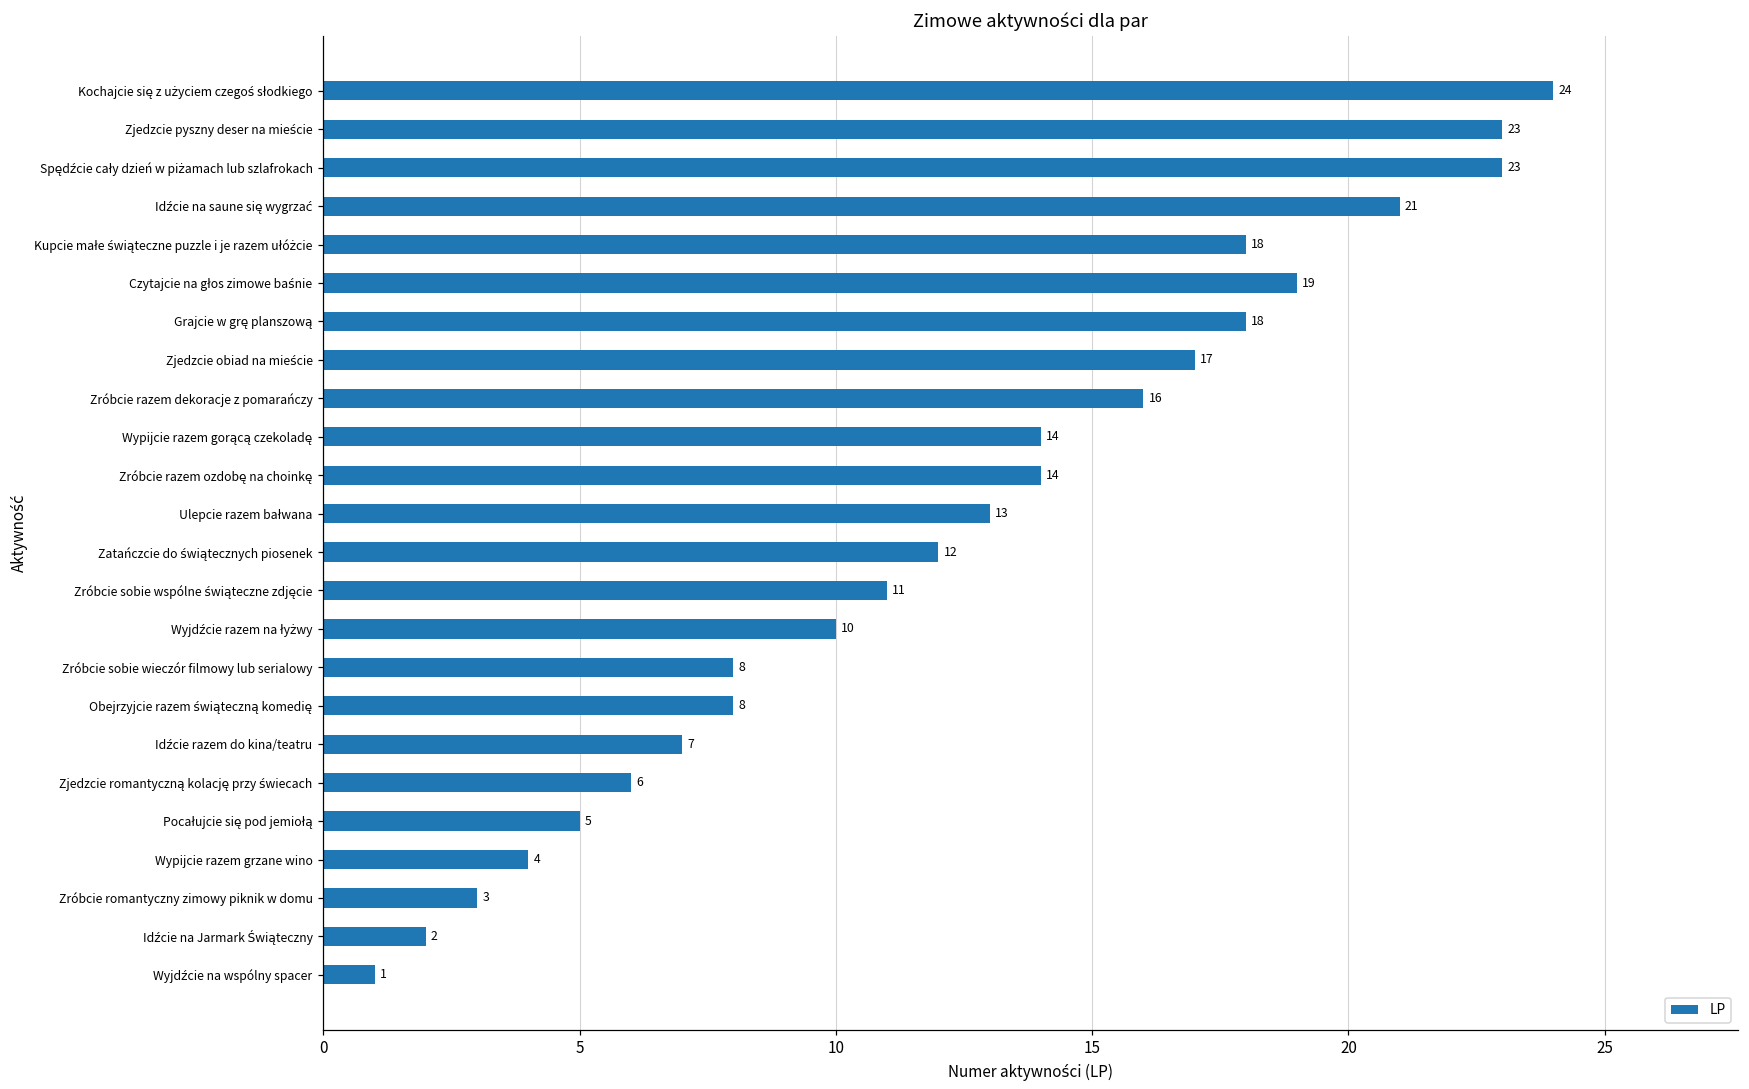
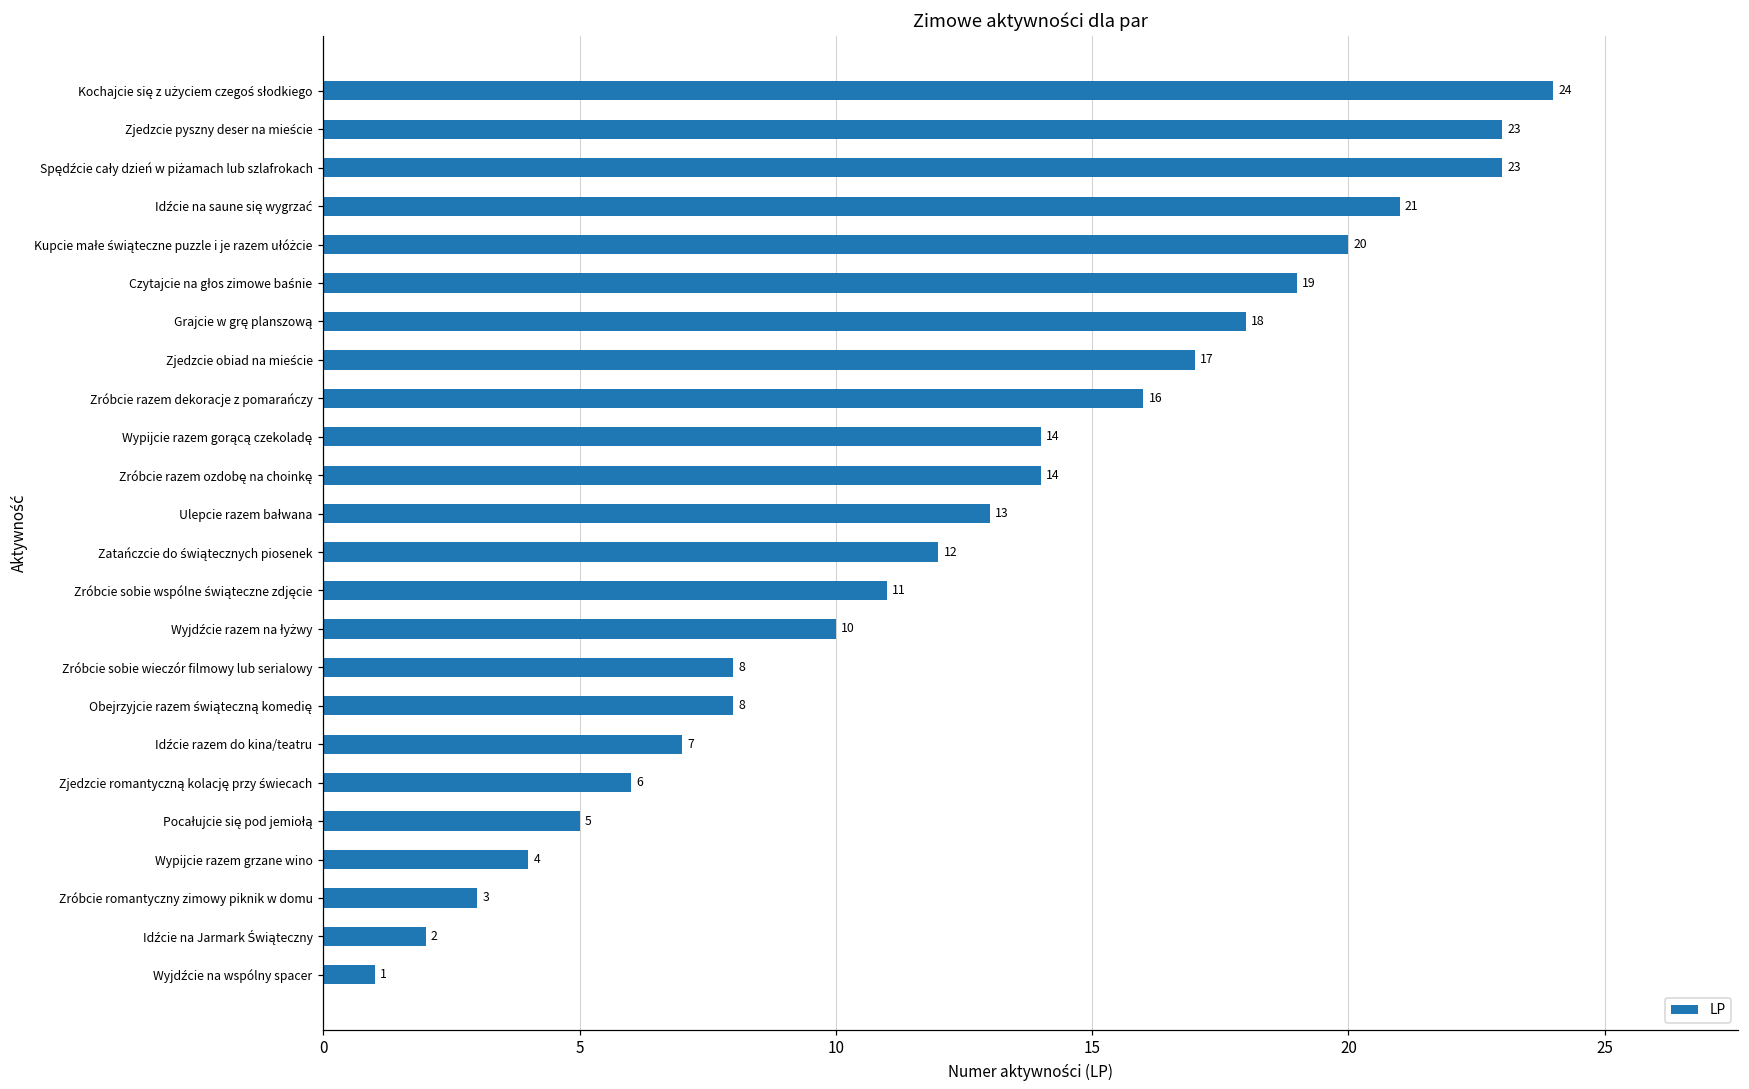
Kupcie małe świąteczne puzzle i je razem ułóżcie: 18 -> 20
